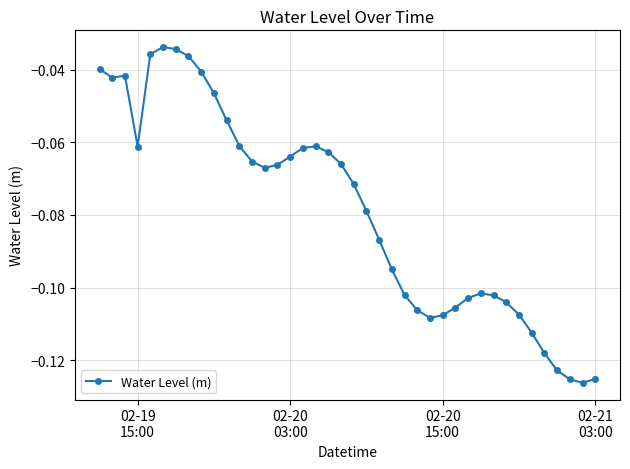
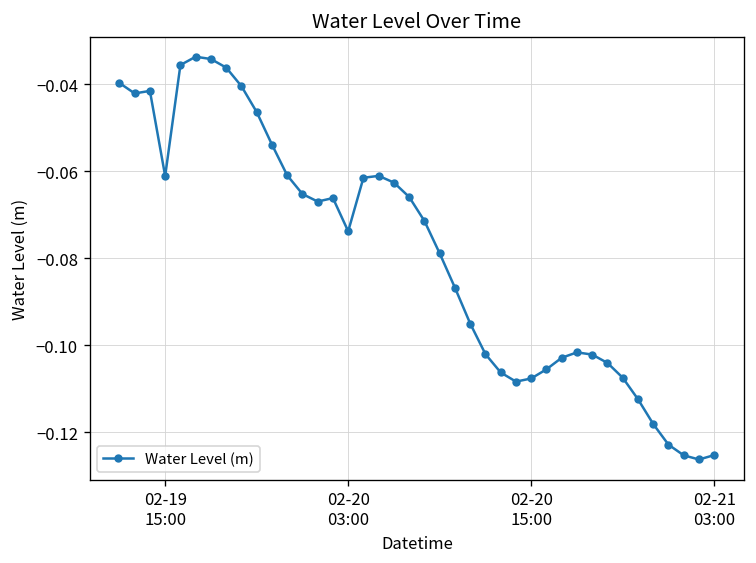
02-20 03:00: -0.064 -> -0.074
